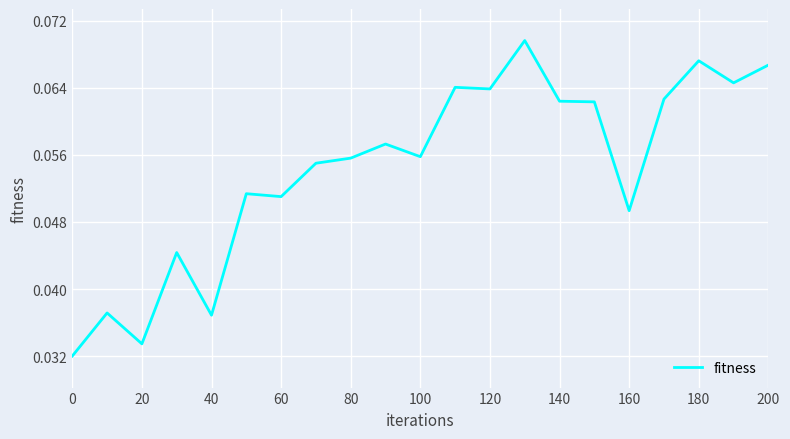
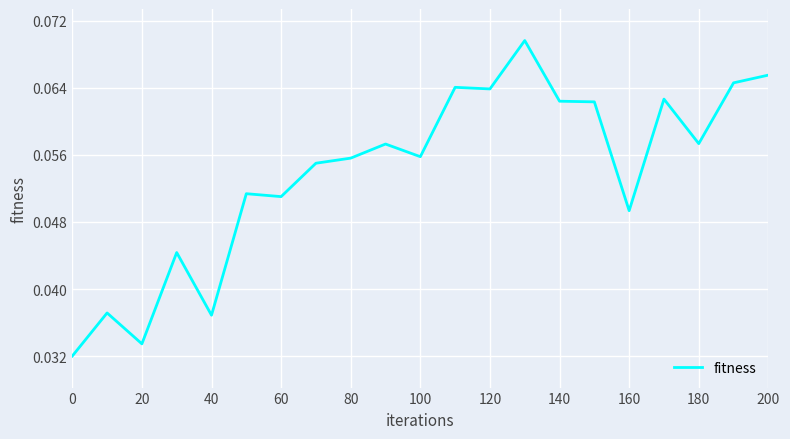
180: 0.067 -> 0.057
200: 0.067 -> 0.066
